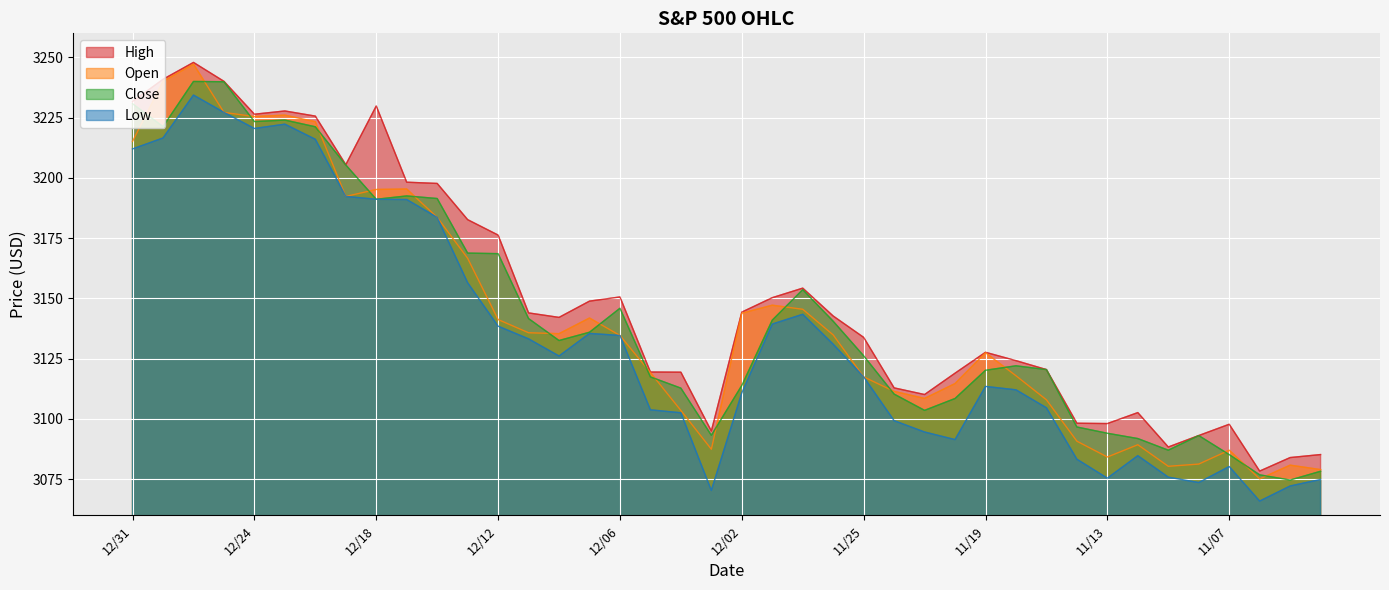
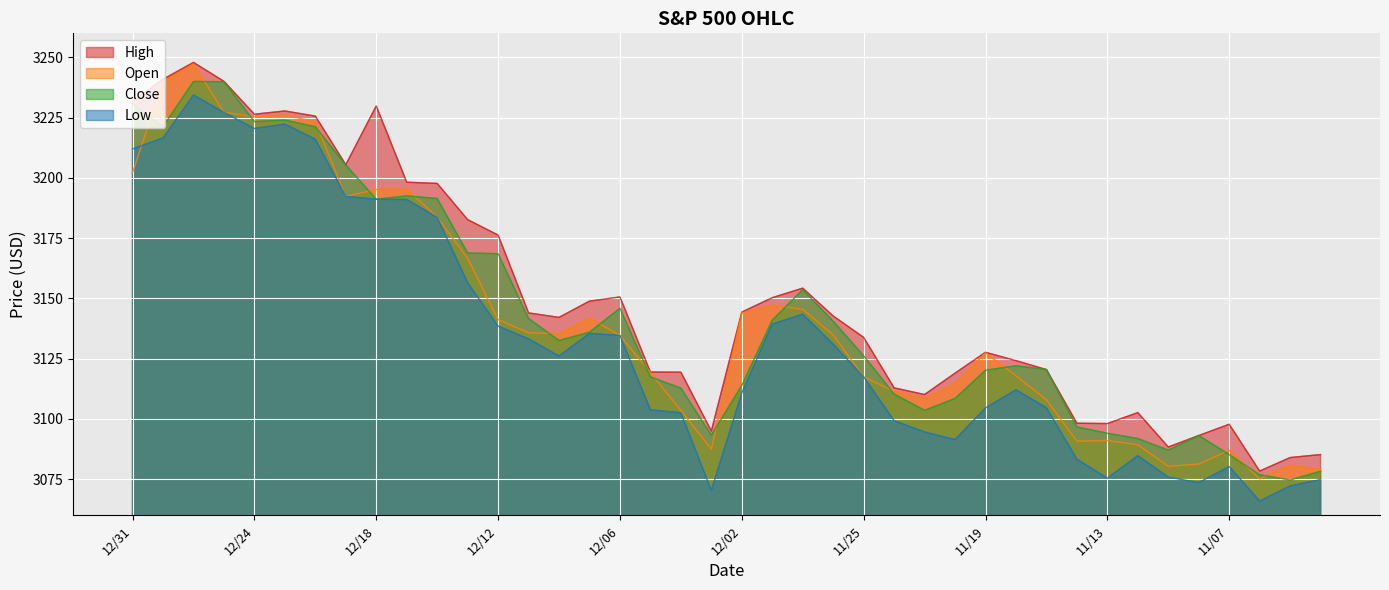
Open, 12/31: 3215 -> 3202
Low, 11/19: 3113 -> 3105
Open, 11/13: 3084 -> 3091
